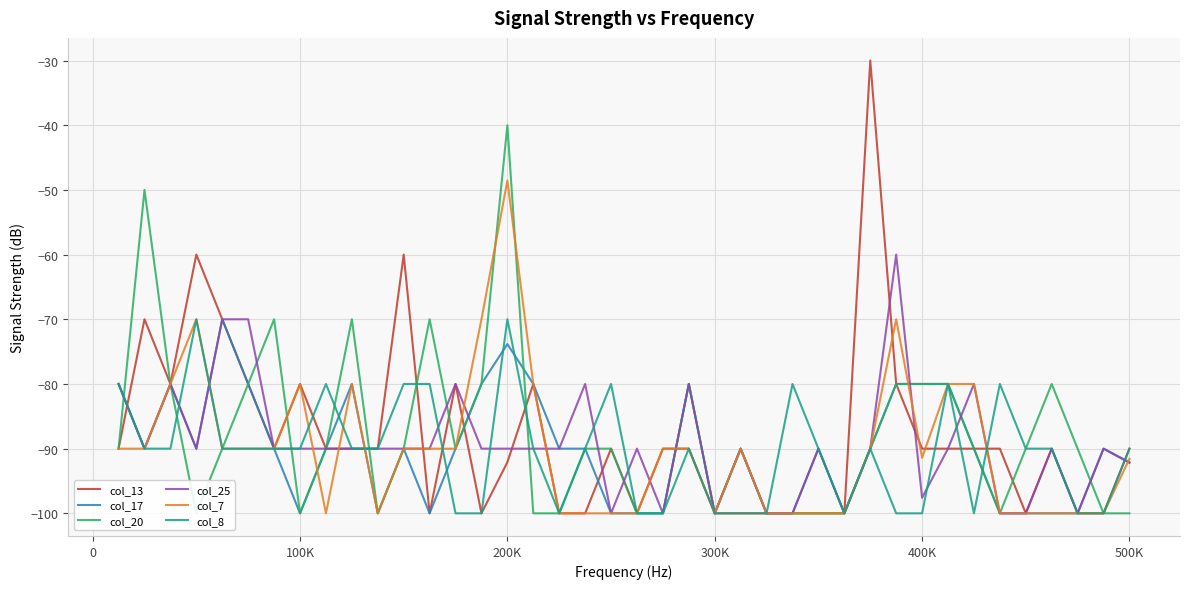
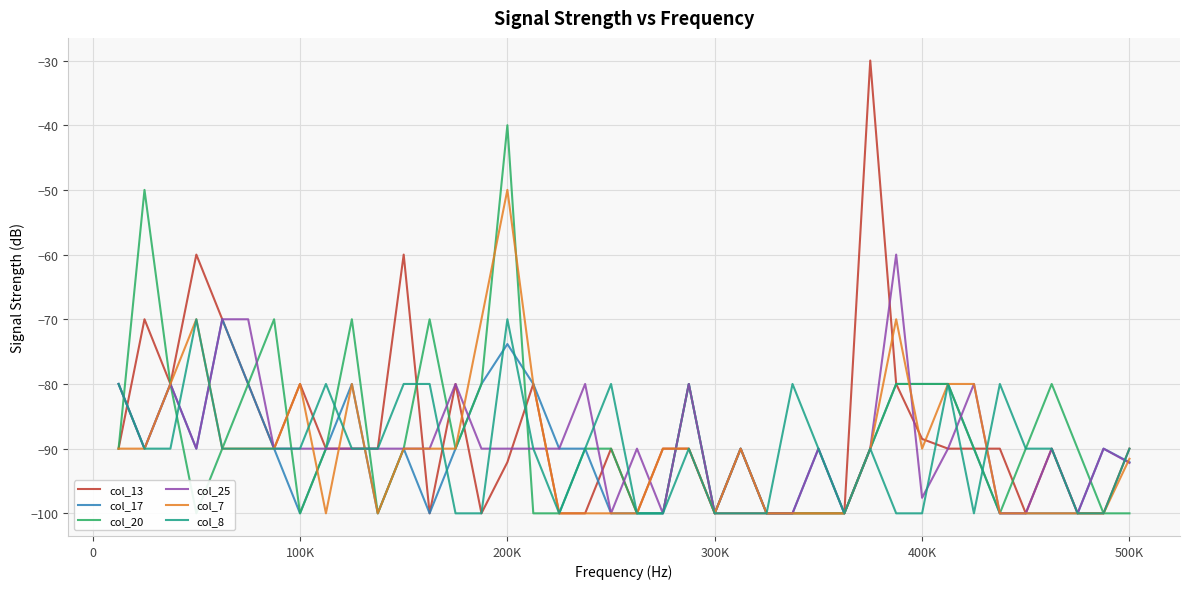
col_7, 200K: -49 -> -50
col_13, 400K: -90 -> -89
col_7, 400K: -91 -> -90
